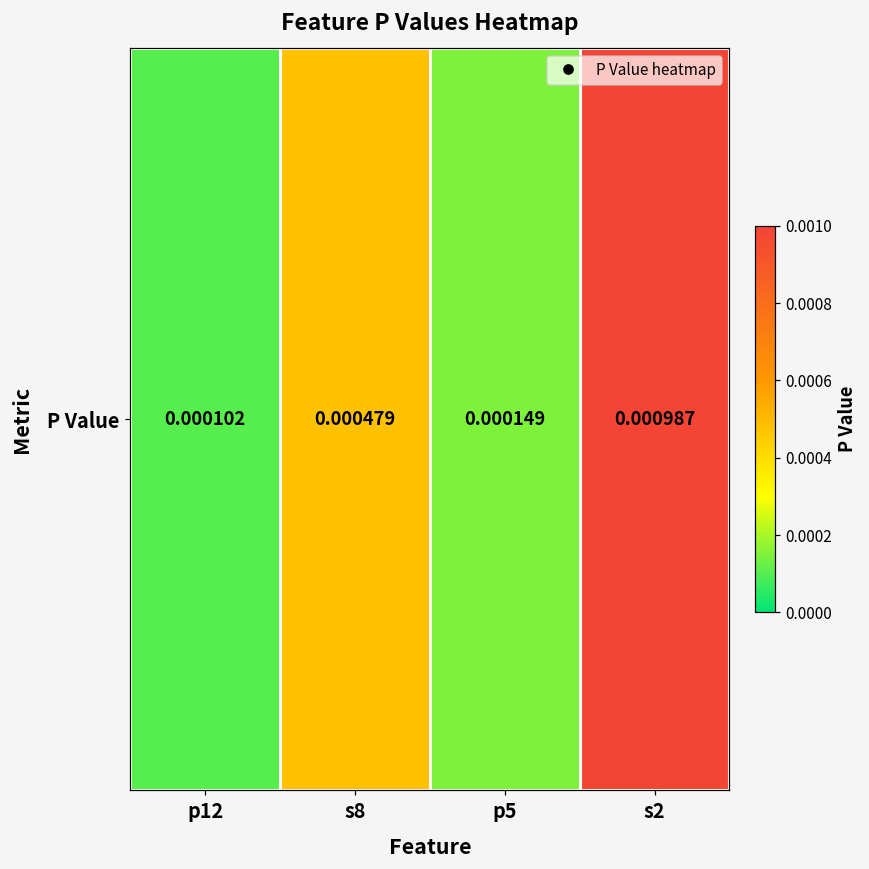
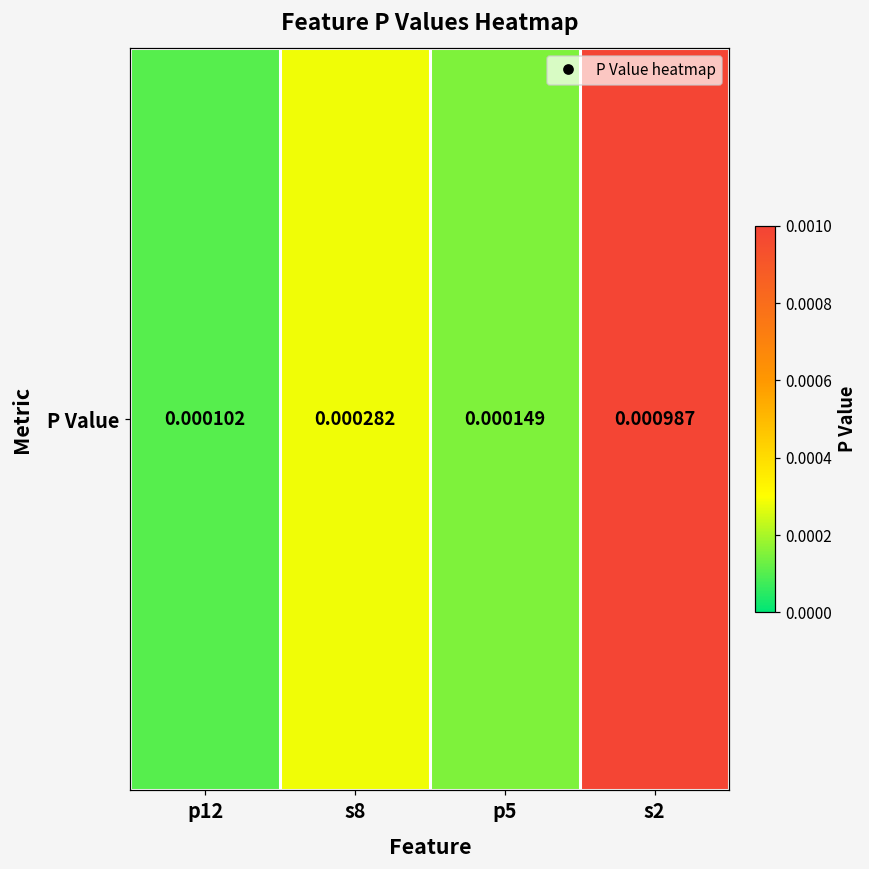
P Value, s8: 0.000479 -> 0.000282
